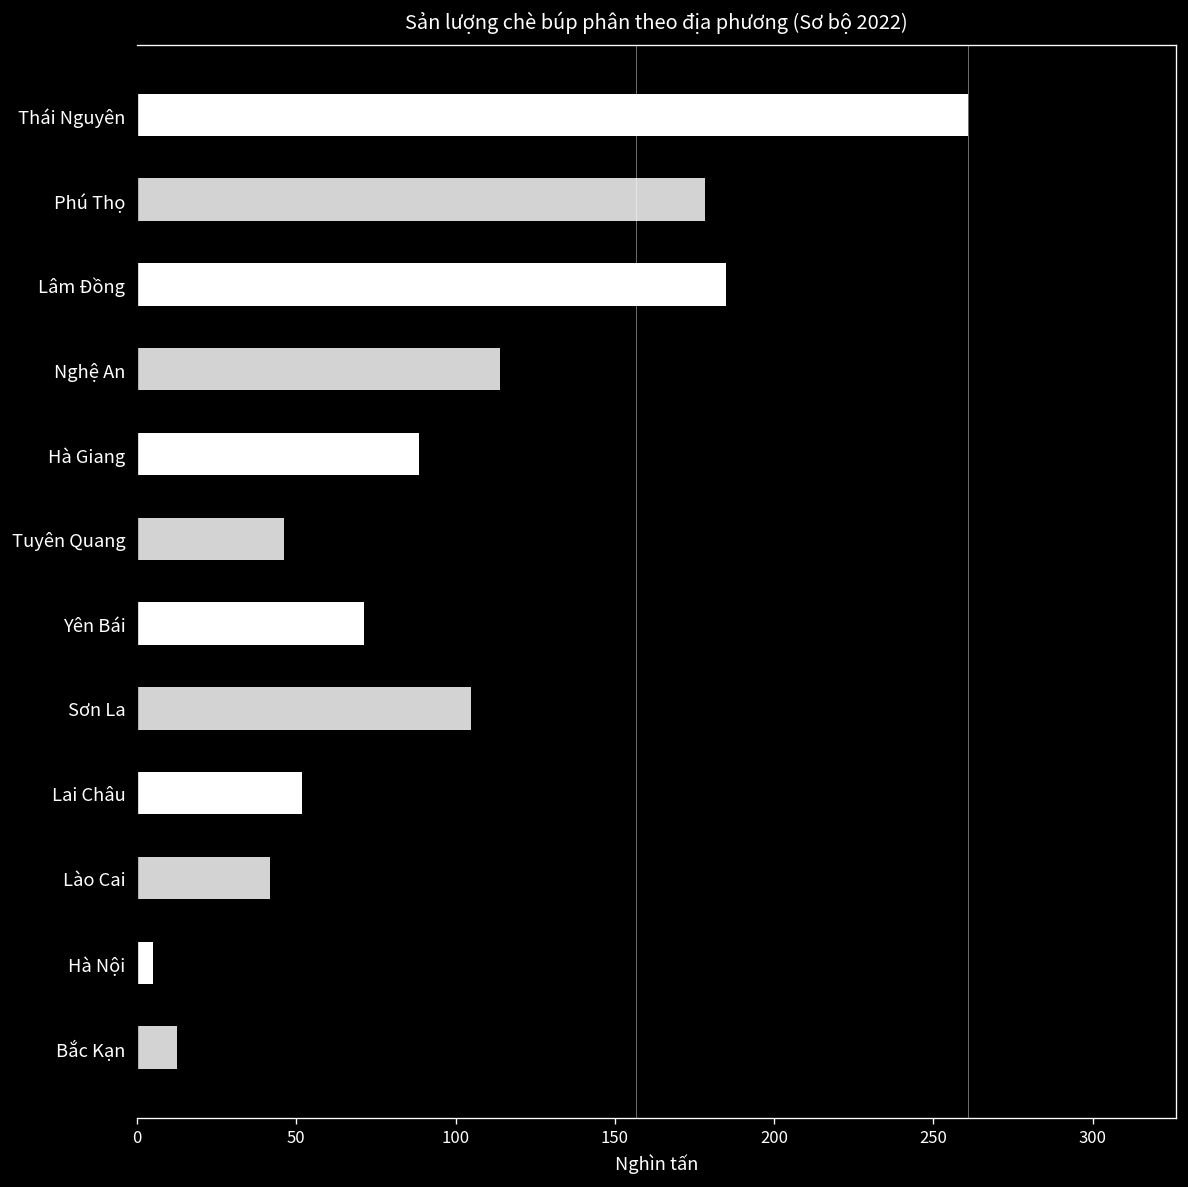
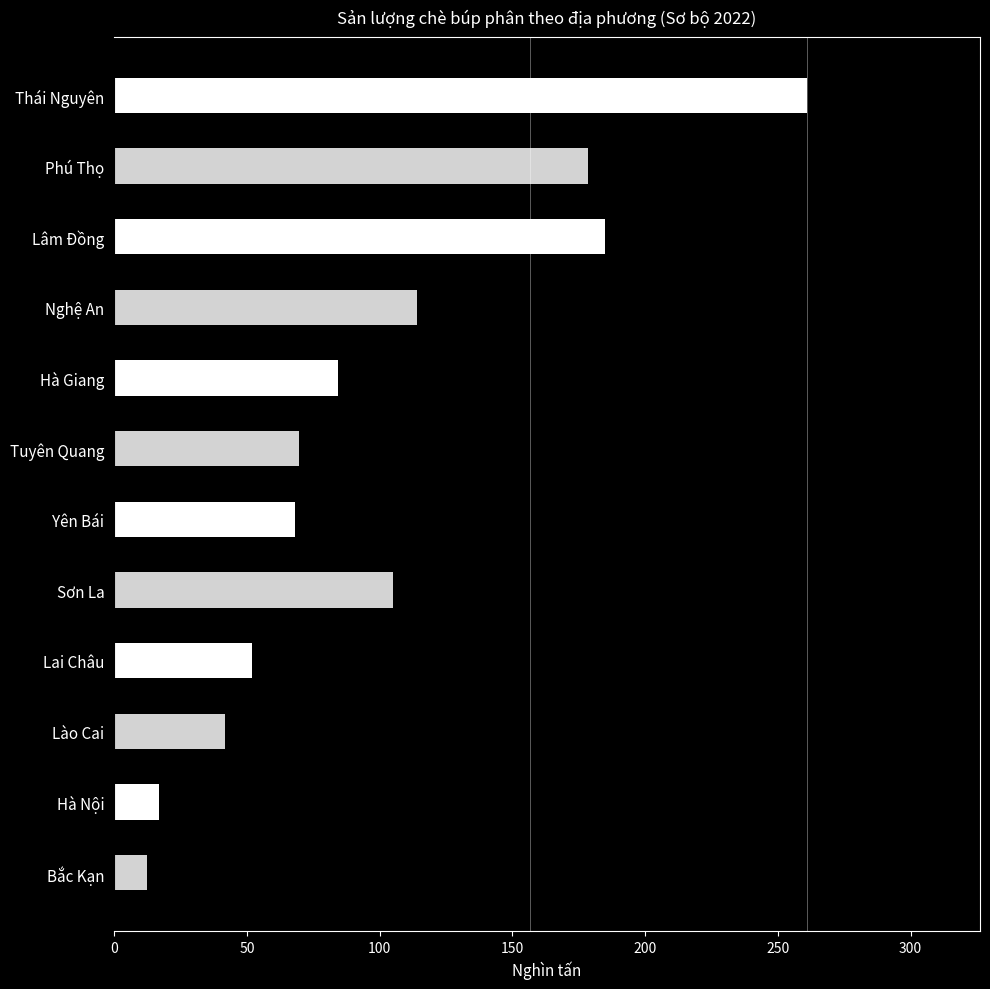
Hà Giang: 89 -> 84
Tuyên Quang: 46 -> 70
Yên Bái: 71 -> 68
Hà Nội: 5 -> 17
